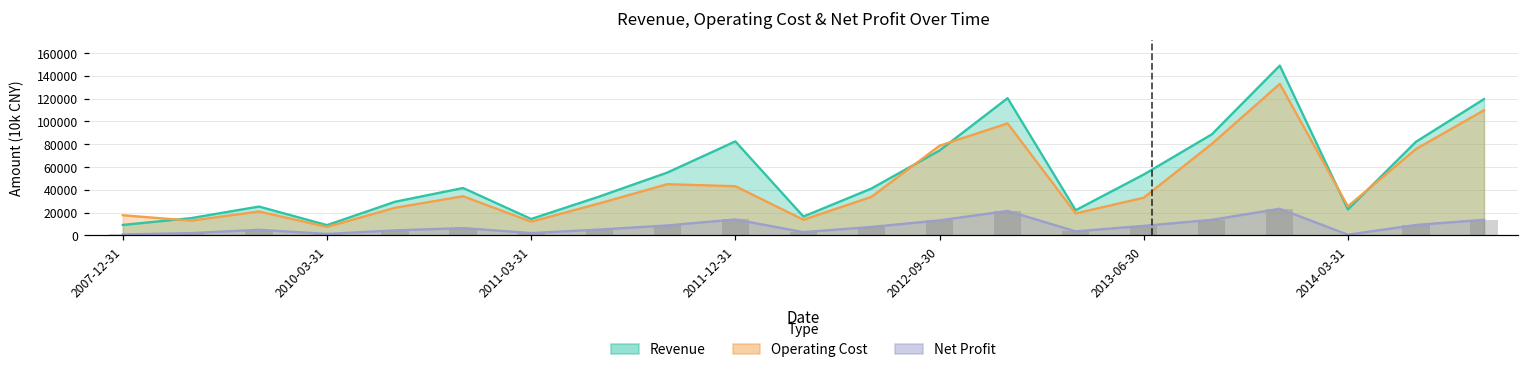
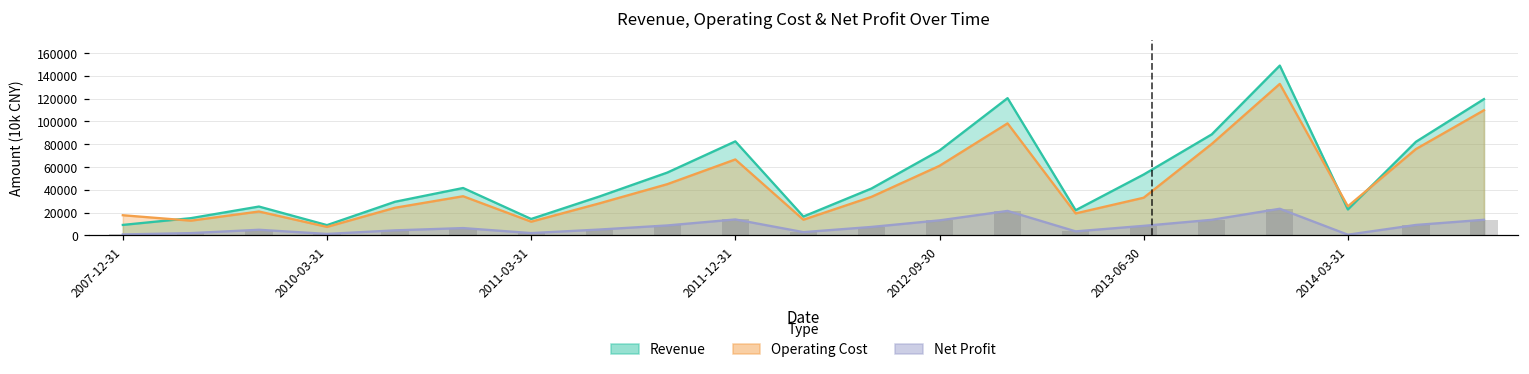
Operating Cost, 2011-12-31: 43000 -> 67000
Operating Cost, 2012-09-30: 79000 -> 61000
